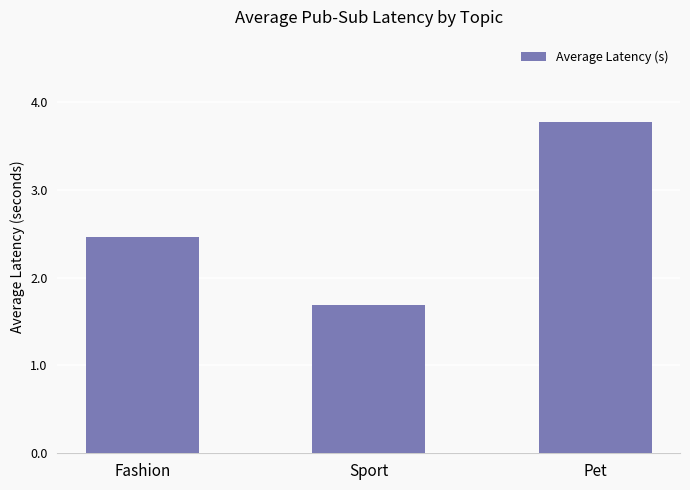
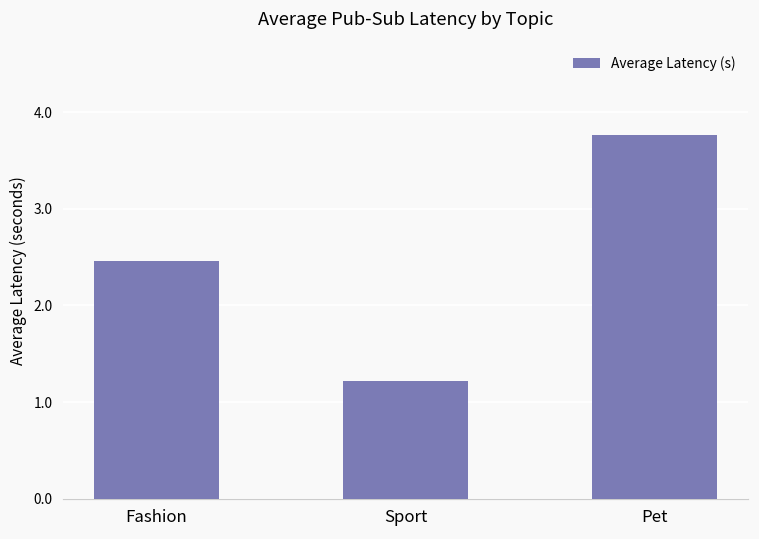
Sport: 1.7 -> 1.2
